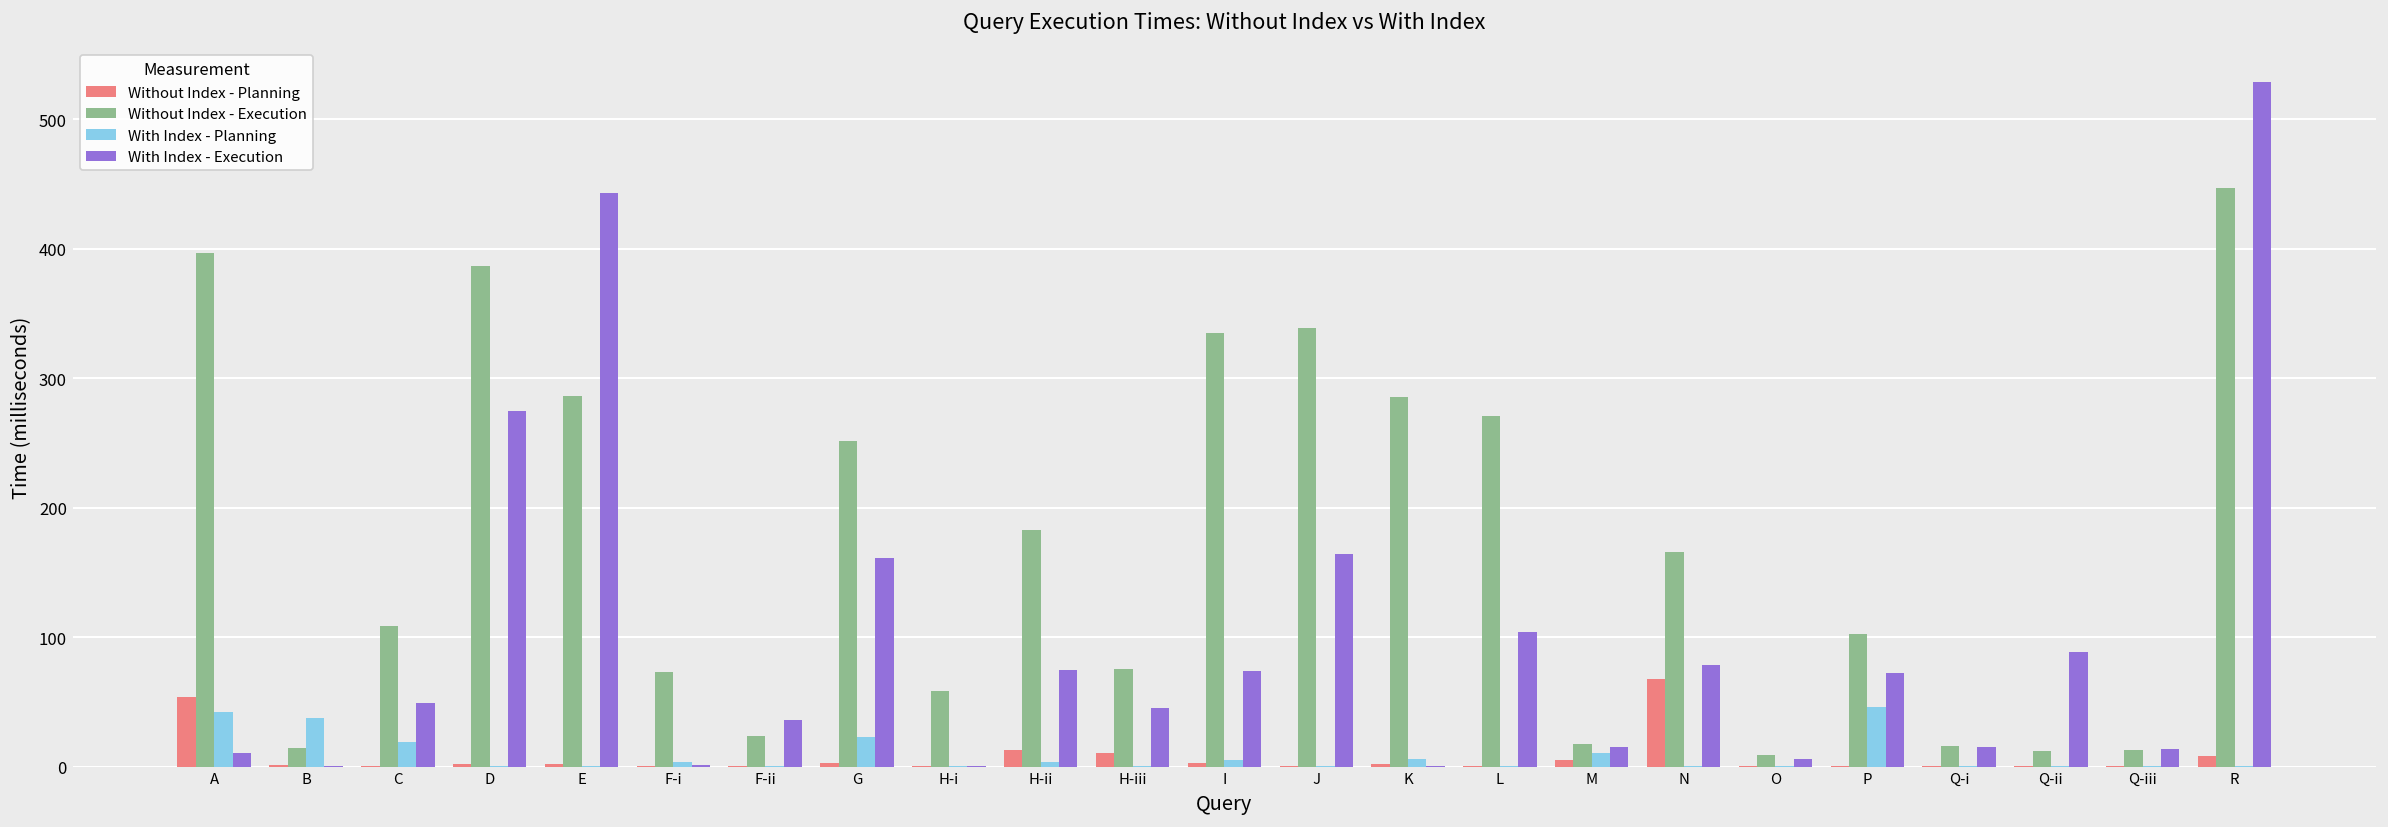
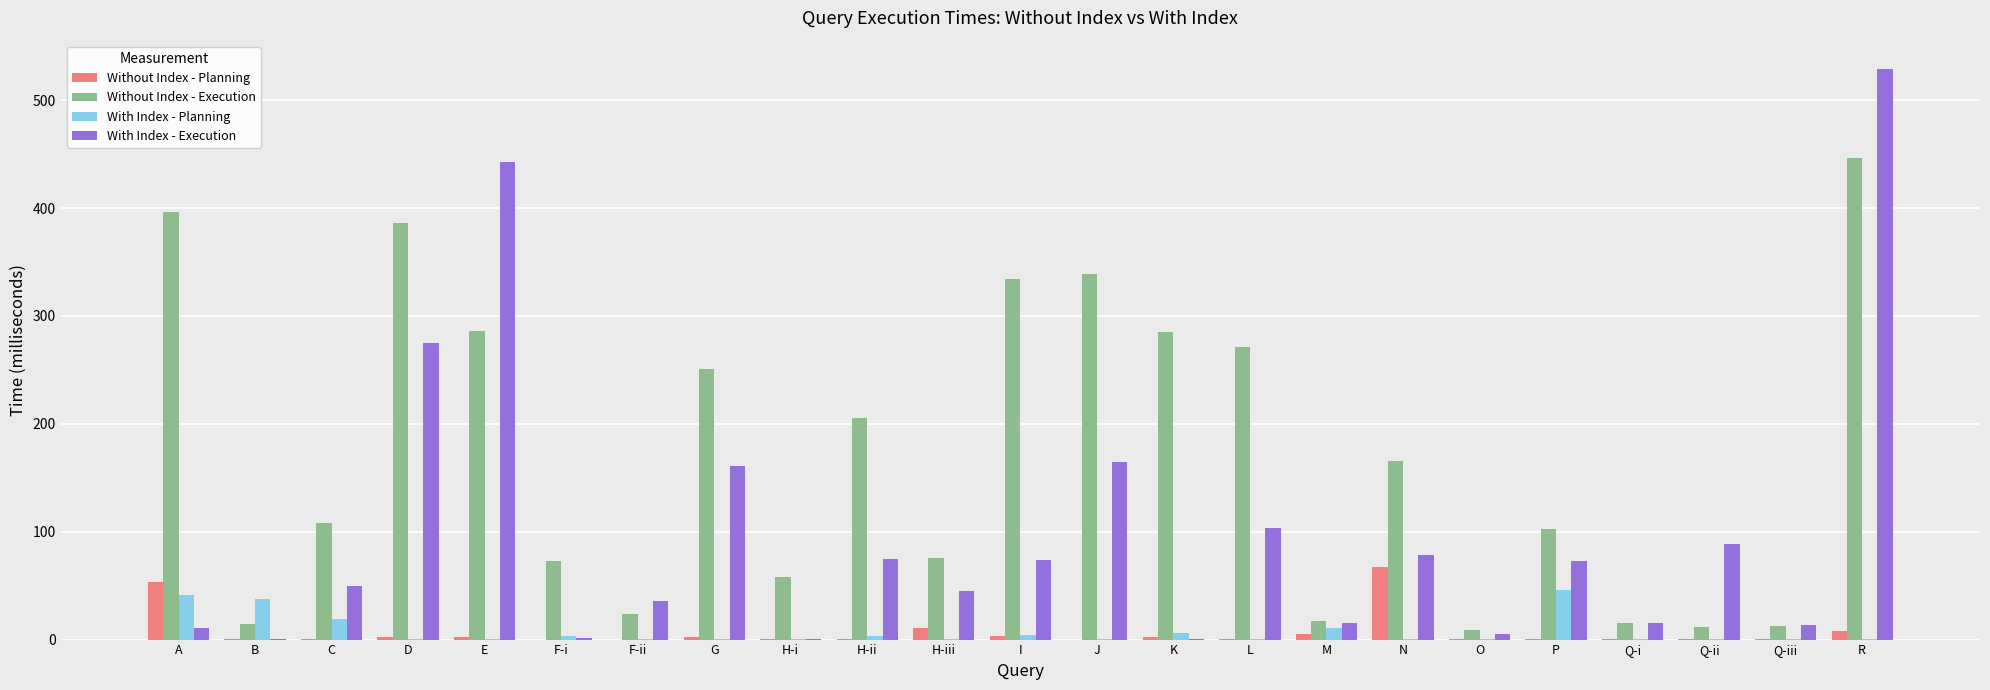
With Index - Planning, G: 23 -> 0
Without Index - Planning, H-ii: 13 -> 0
Without Index - Execution, H-ii: 183 -> 205
